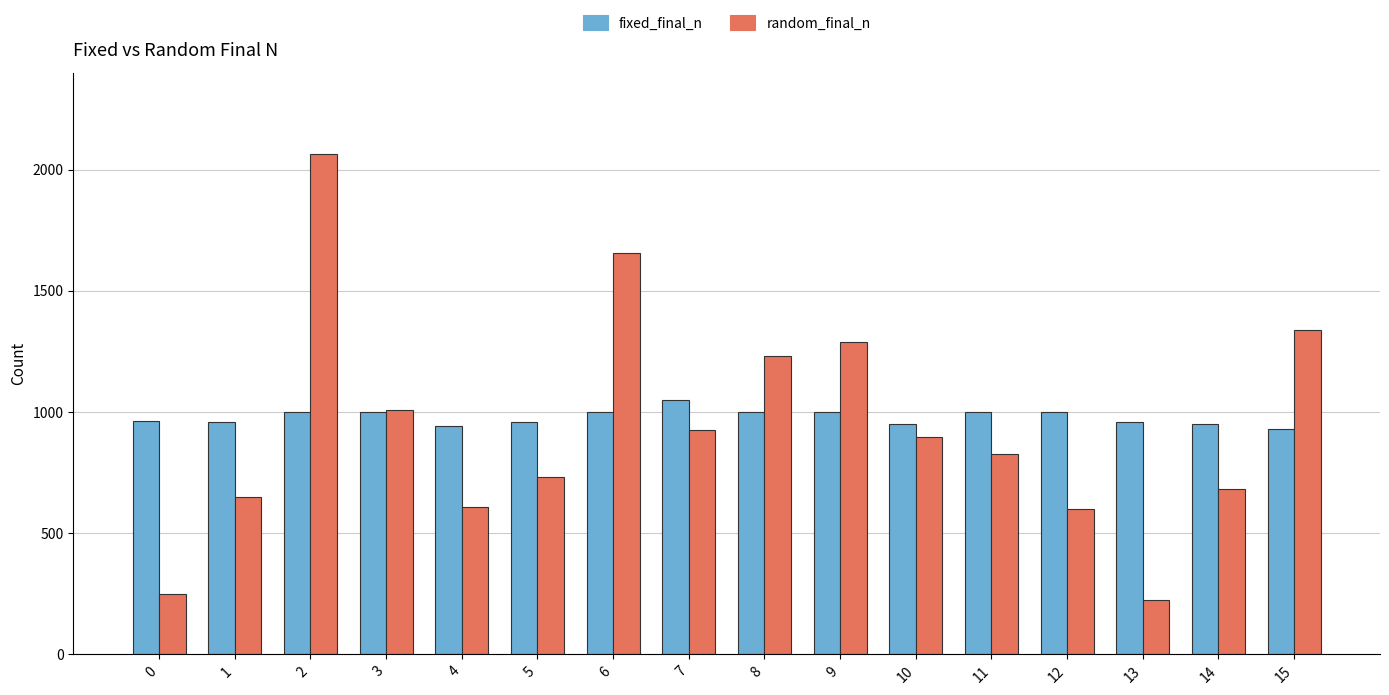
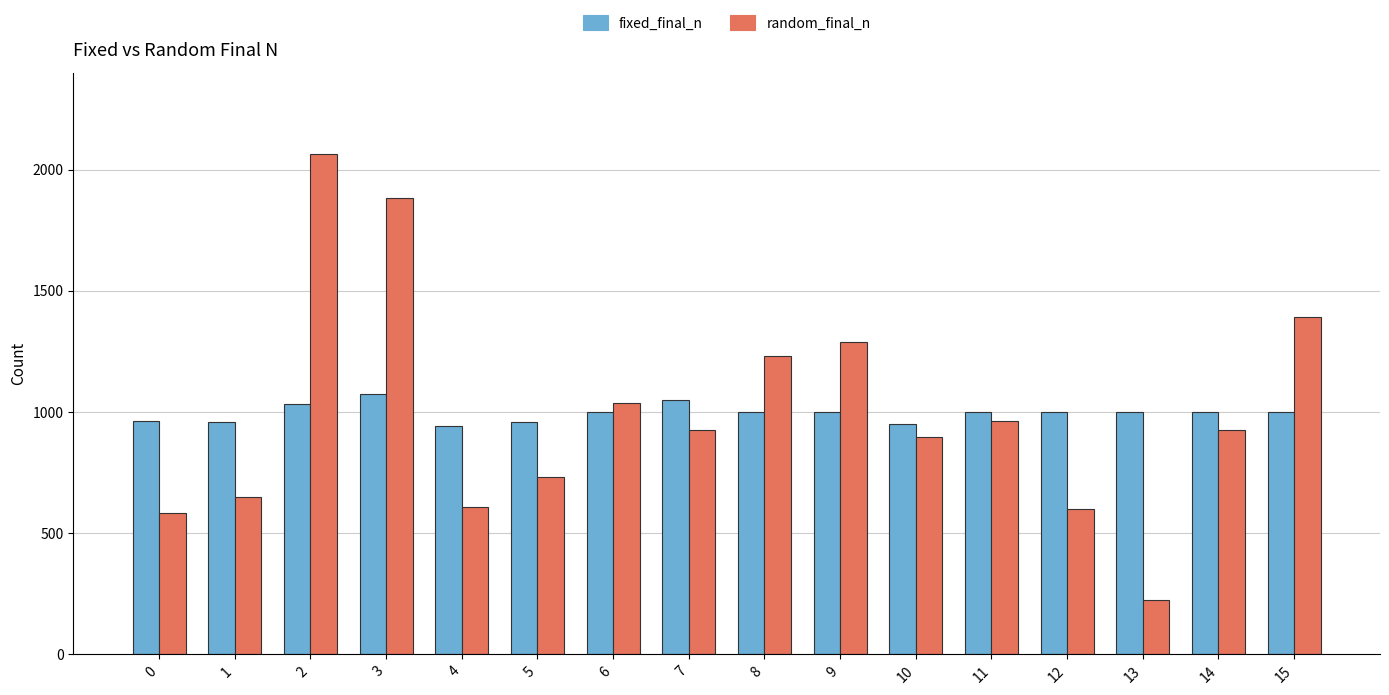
random_final_n, 0: 250 -> 580
fixed_final_n, 2: 1000 -> 1030
fixed_final_n, 3: 1000 -> 1080
random_final_n, 3: 1010 -> 1880
random_final_n, 6: 1660 -> 1040
random_final_n, 11: 830 -> 960
fixed_final_n, 13: 960 -> 1000
fixed_final_n, 14: 950 -> 1000
random_final_n, 14: 680 -> 920
fixed_final_n, 15: 930 -> 1000
random_final_n, 15: 1340 -> 1390
